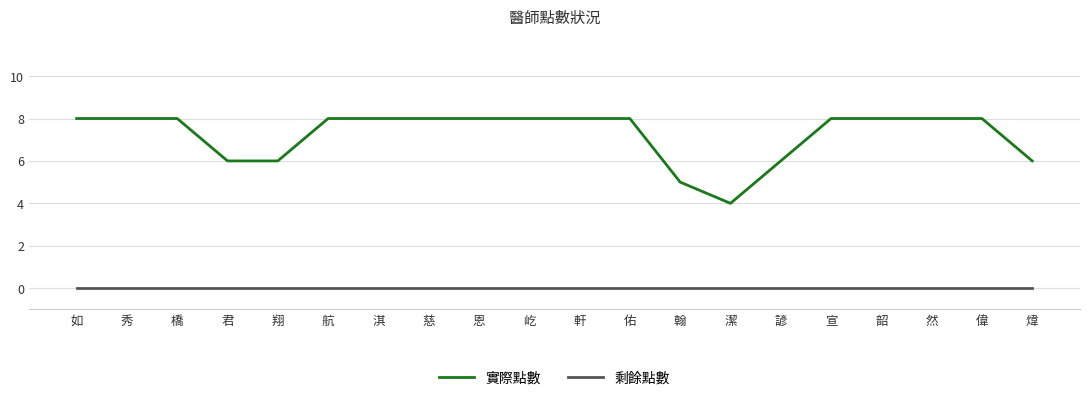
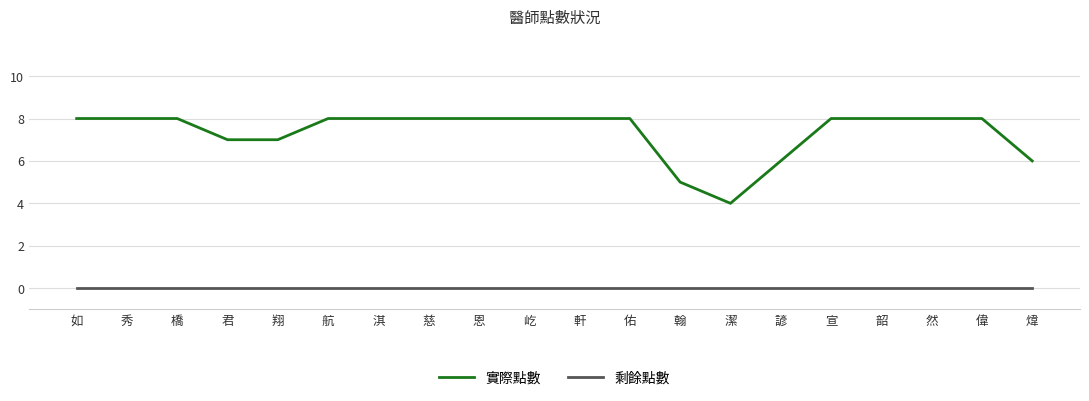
實際點數, 君: 6 -> 7
實際點數, 翔: 6 -> 7
